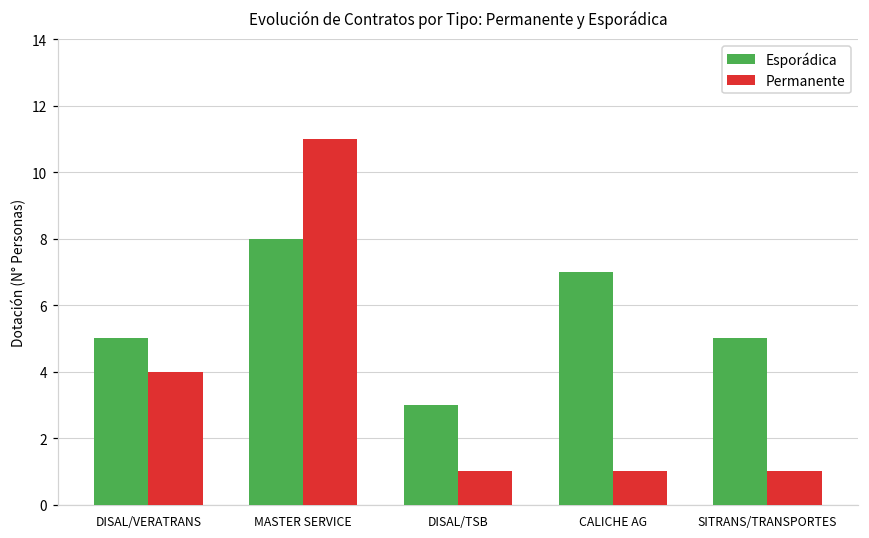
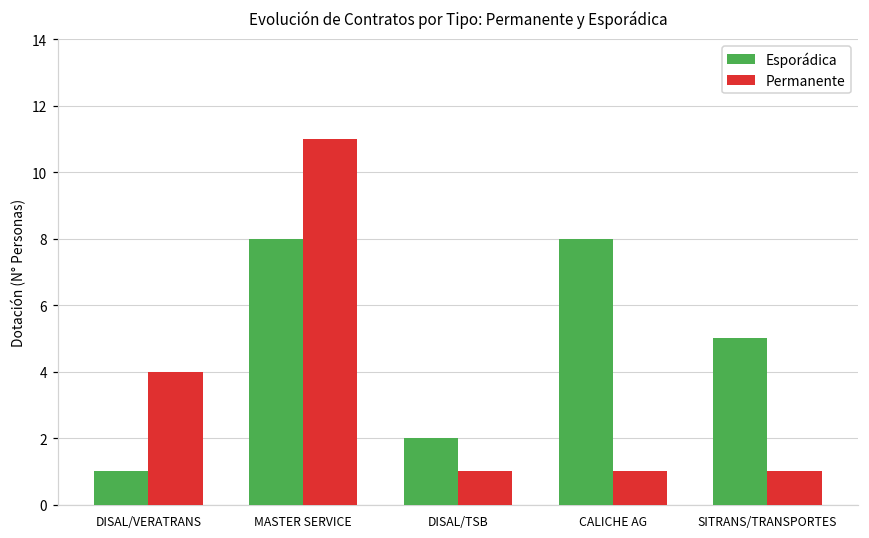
Esporádica, DISAL/VERATRANS: 5 -> 1
Esporádica, DISAL/TSB: 3 -> 2
Esporádica, CALICHE AG: 7 -> 8
